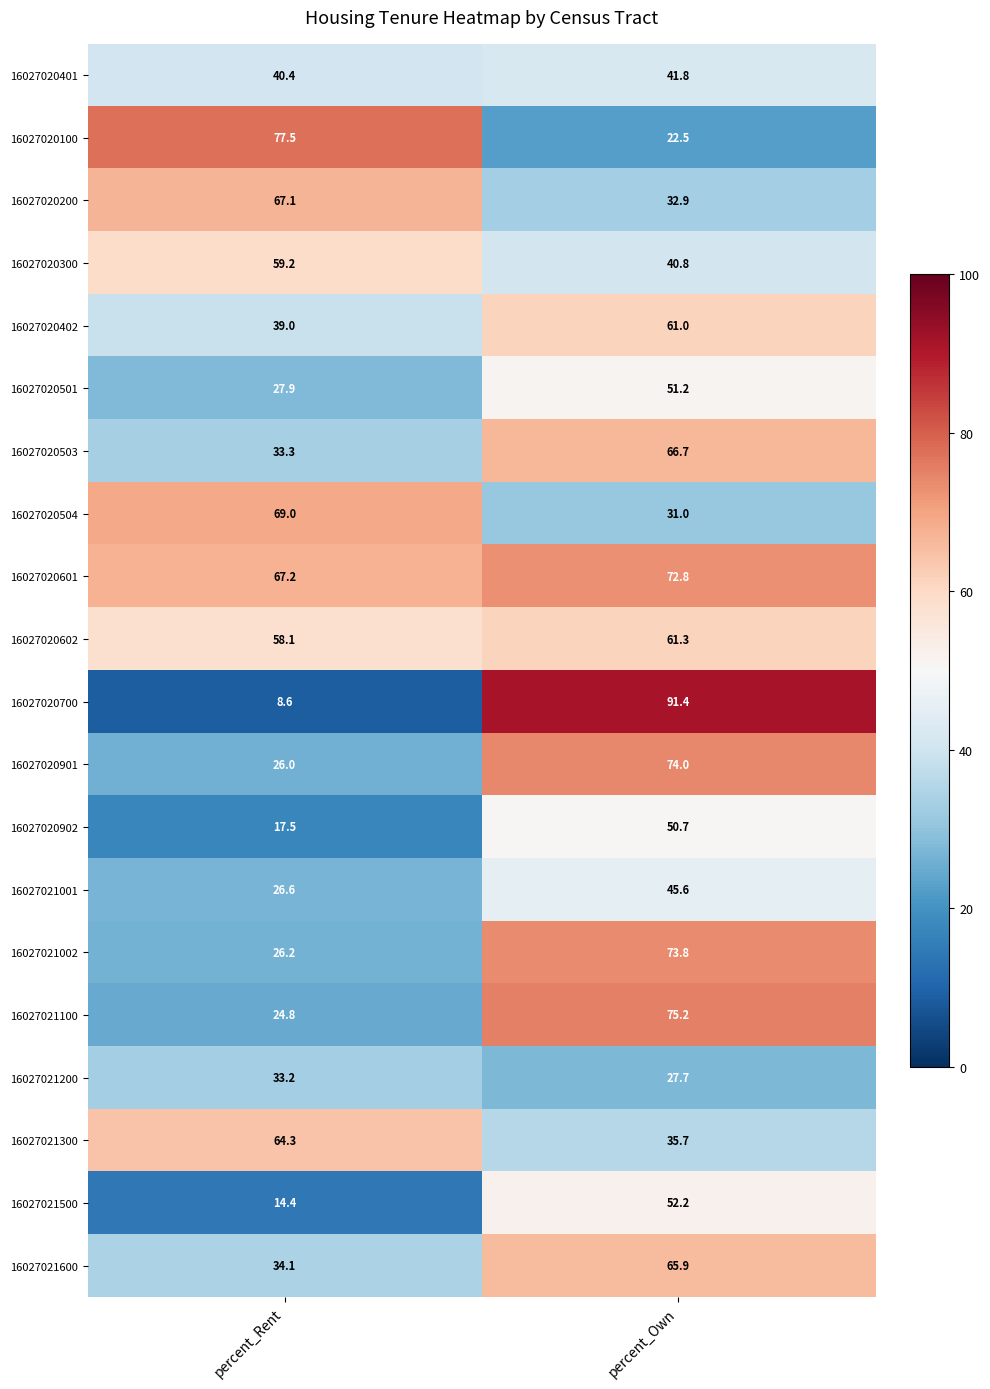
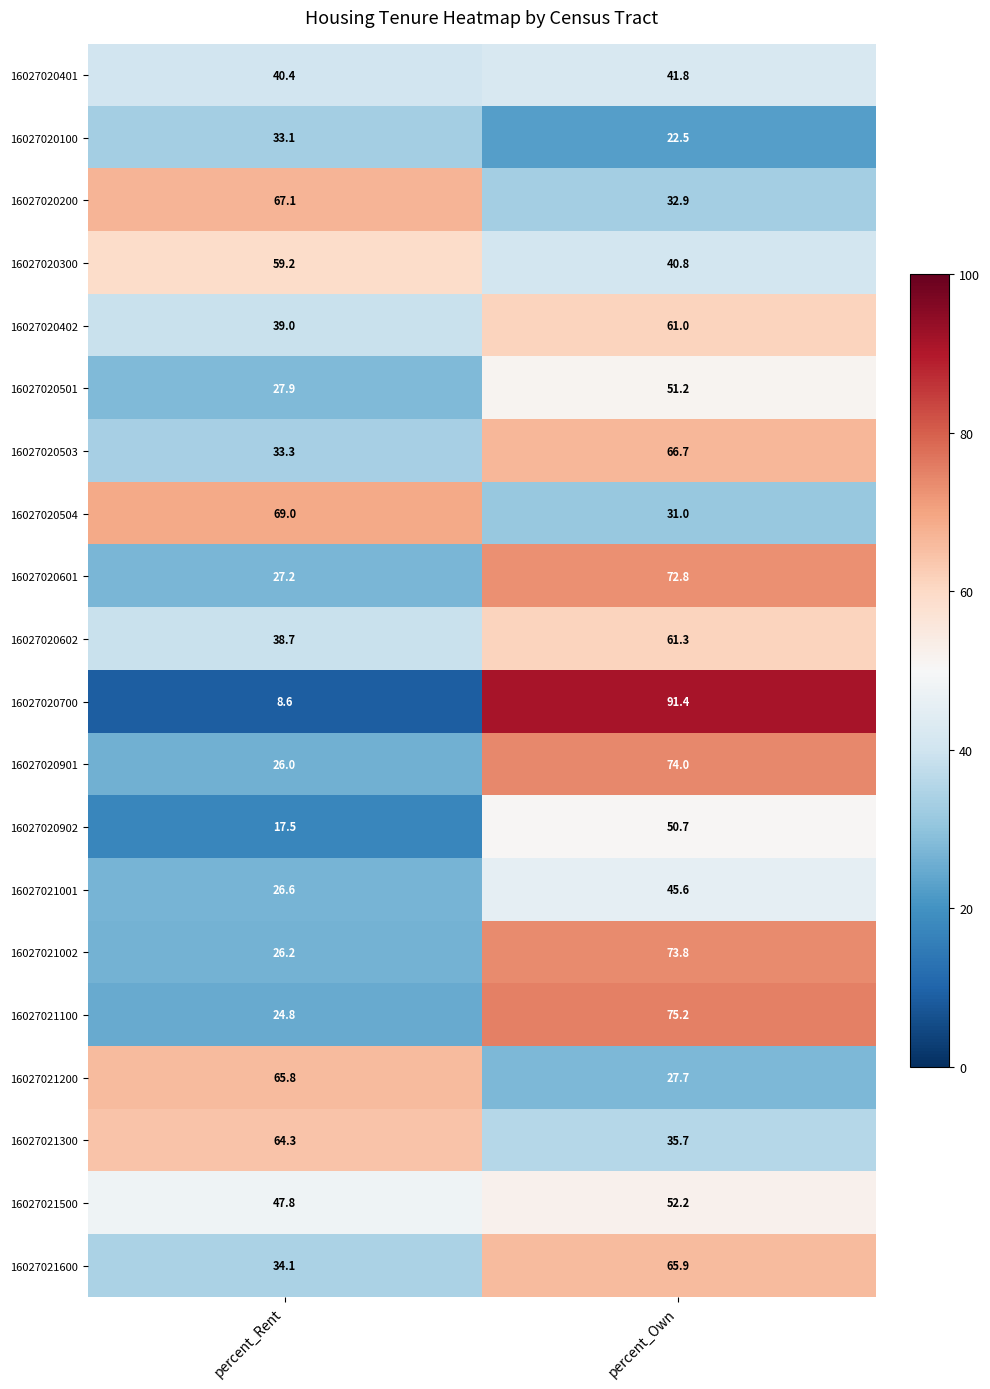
16027020100, percent_Rent: 77.5 -> 33.1
16027020601, percent_Rent: 67.2 -> 27.2
16027020602, percent_Rent: 58.1 -> 38.7
16027021200, percent_Rent: 33.2 -> 65.8
16027021500, percent_Rent: 14.4 -> 47.8
